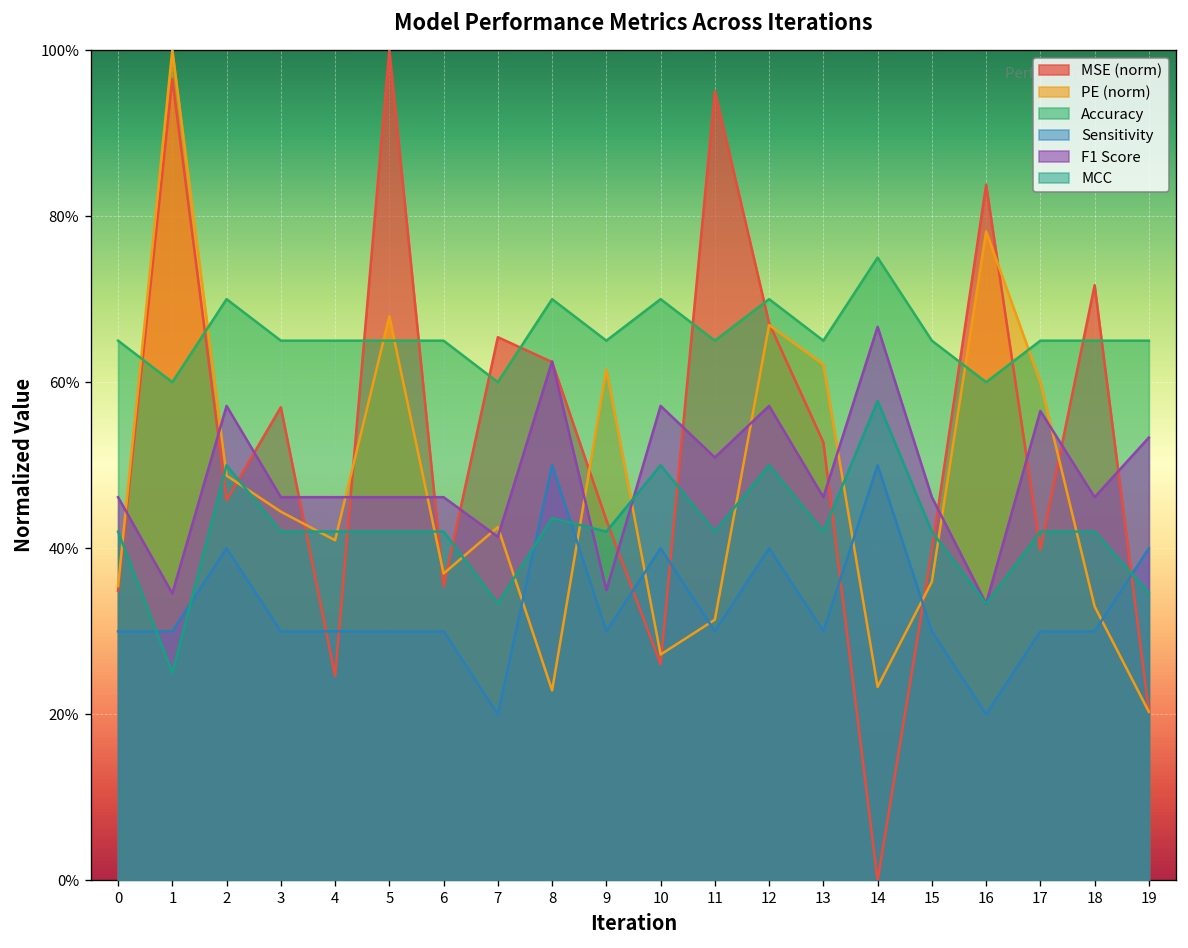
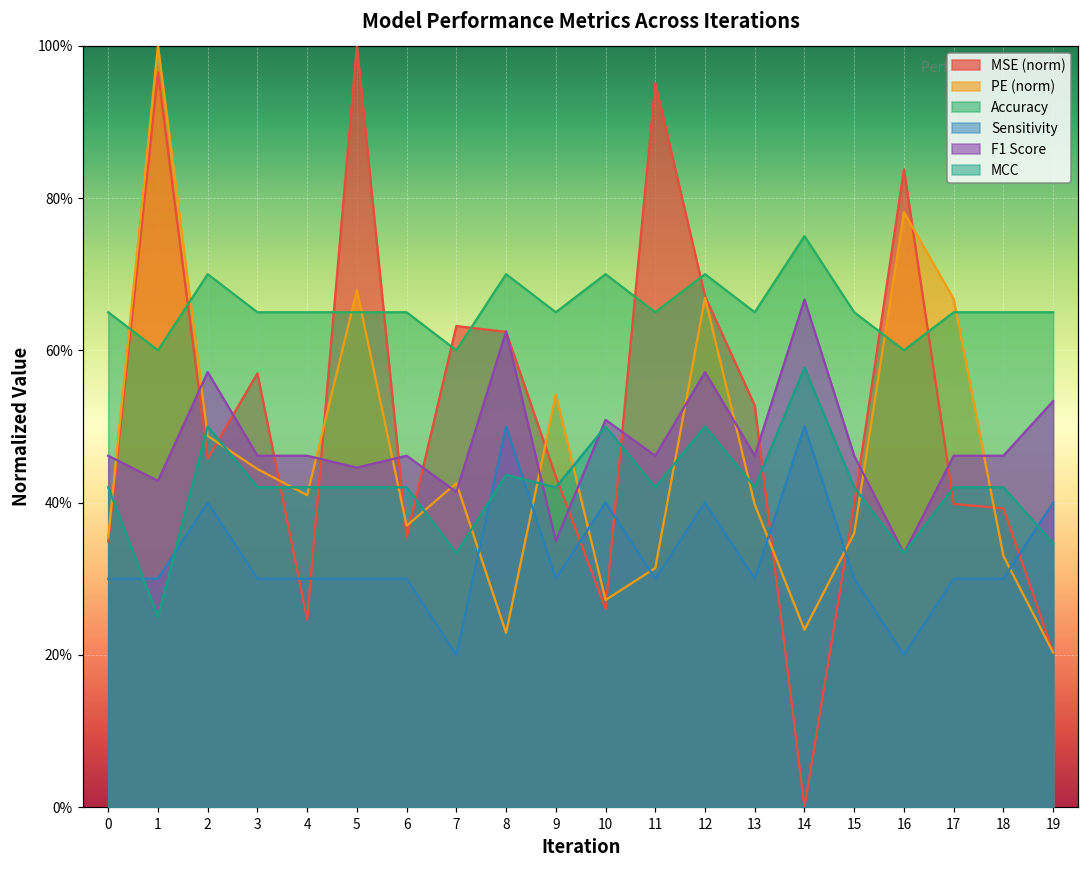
F1 Score, 1: 35% -> 43%
F1 Score, 5: 46% -> 45%
MSE (norm), 7: 65% -> 63%
PE (norm), 9: 62% -> 54%
F1 Score, 10: 57% -> 51%
F1 Score, 11: 51% -> 46%
PE (norm), 13: 62% -> 40%
PE (norm), 17: 60% -> 67%
F1 Score, 17: 57% -> 46%
MSE (norm), 18: 72% -> 39%
